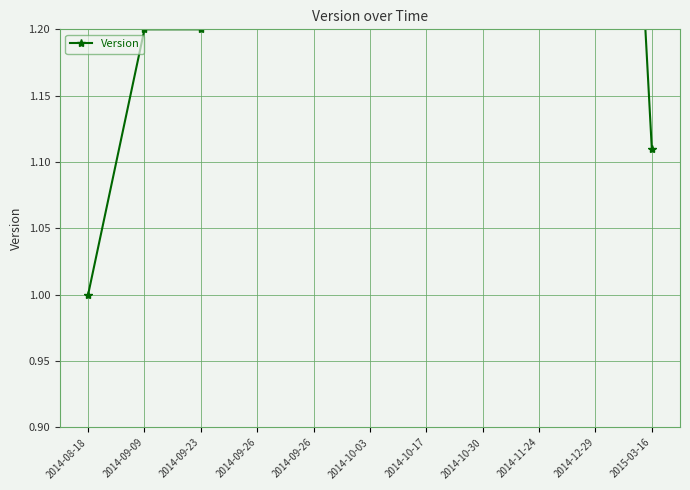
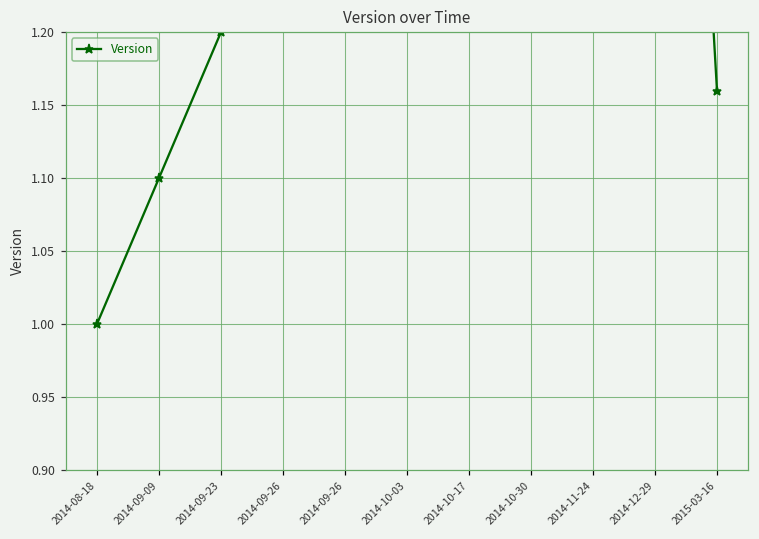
2014-09-09: 1.2 -> 1.1
2015-03-16: 1.11 -> 1.16
